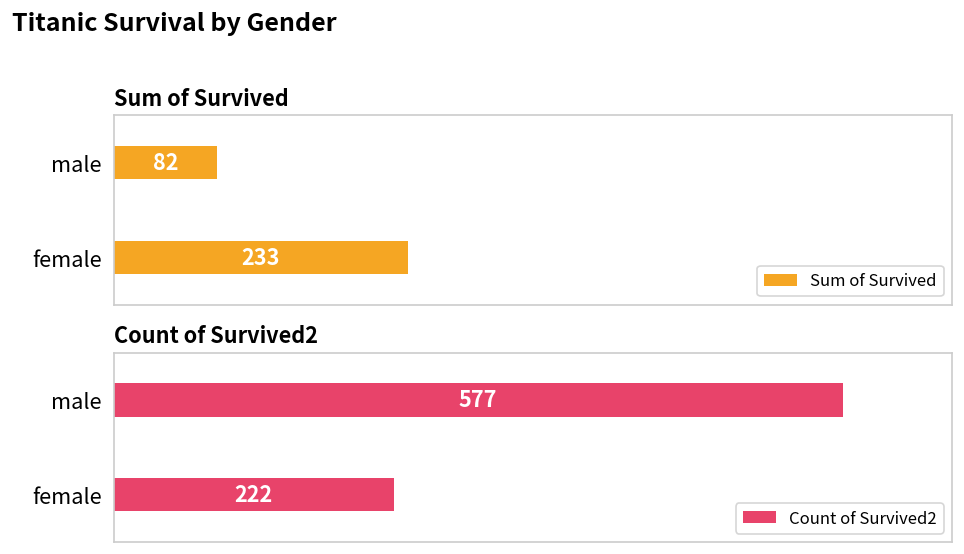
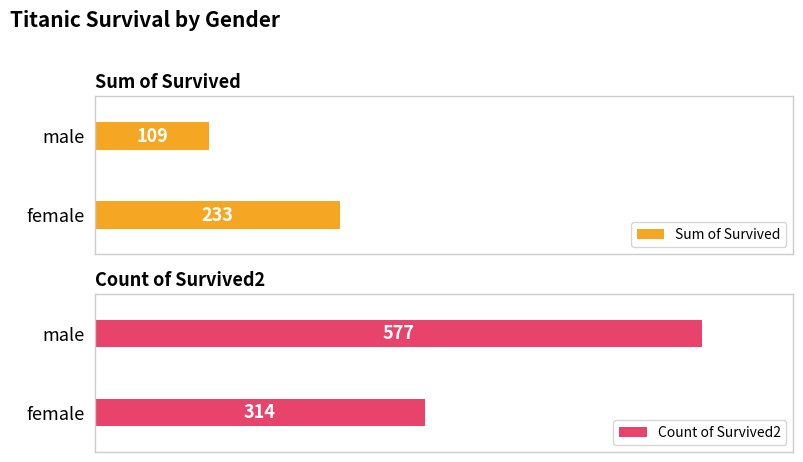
Sum of Survived, male: 82 -> 109
Count of Survived2, female: 222 -> 314
